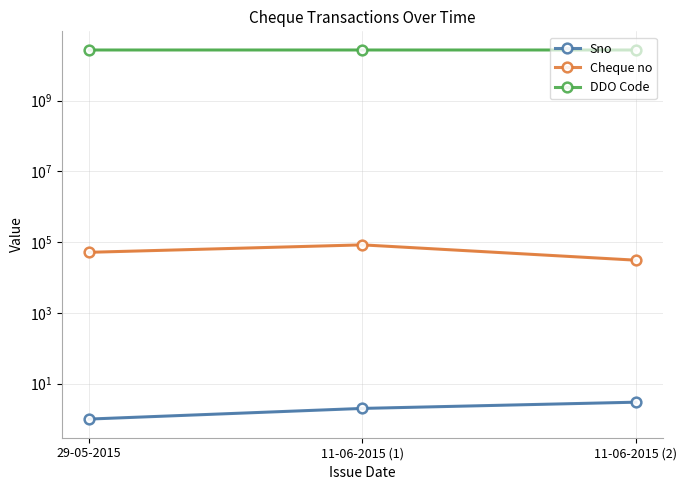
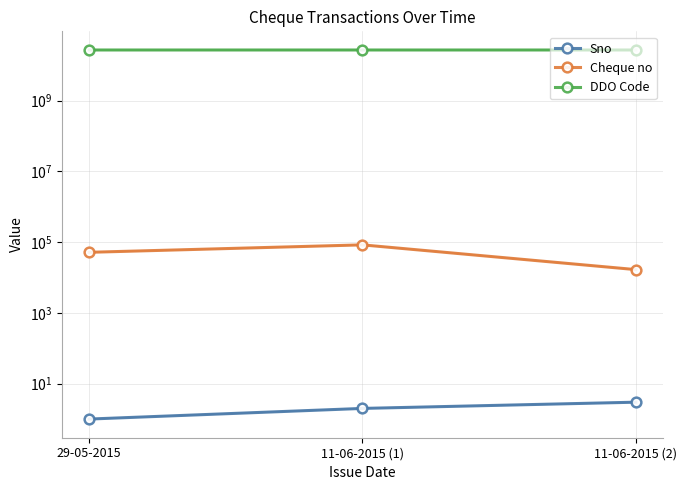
Cheque no, 11-06-2015 (2): 30000 -> 20000
